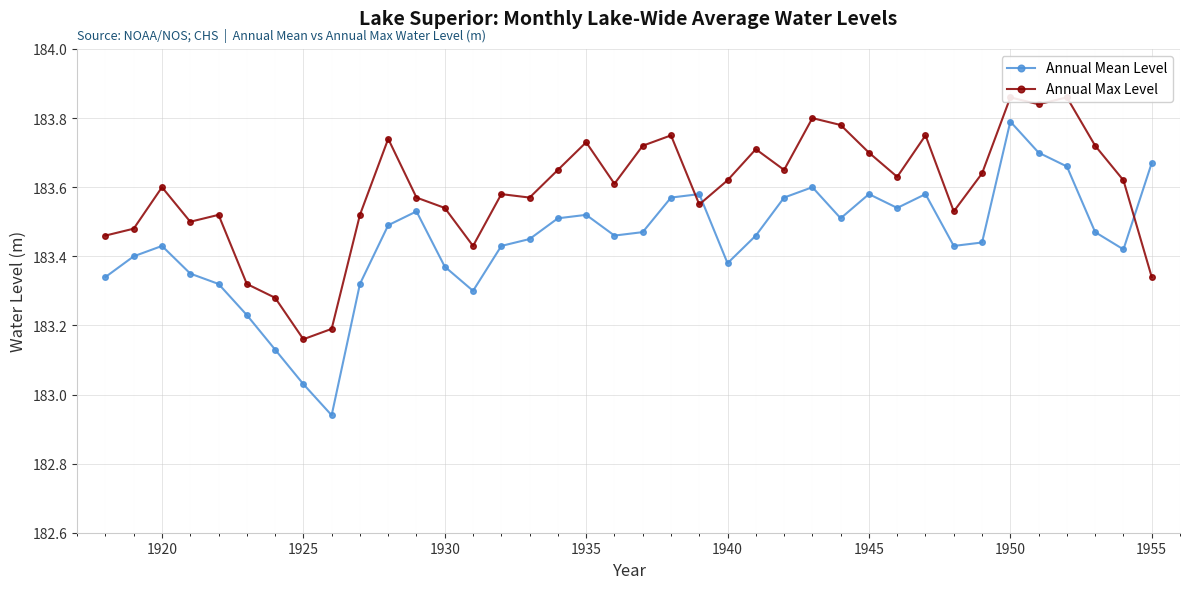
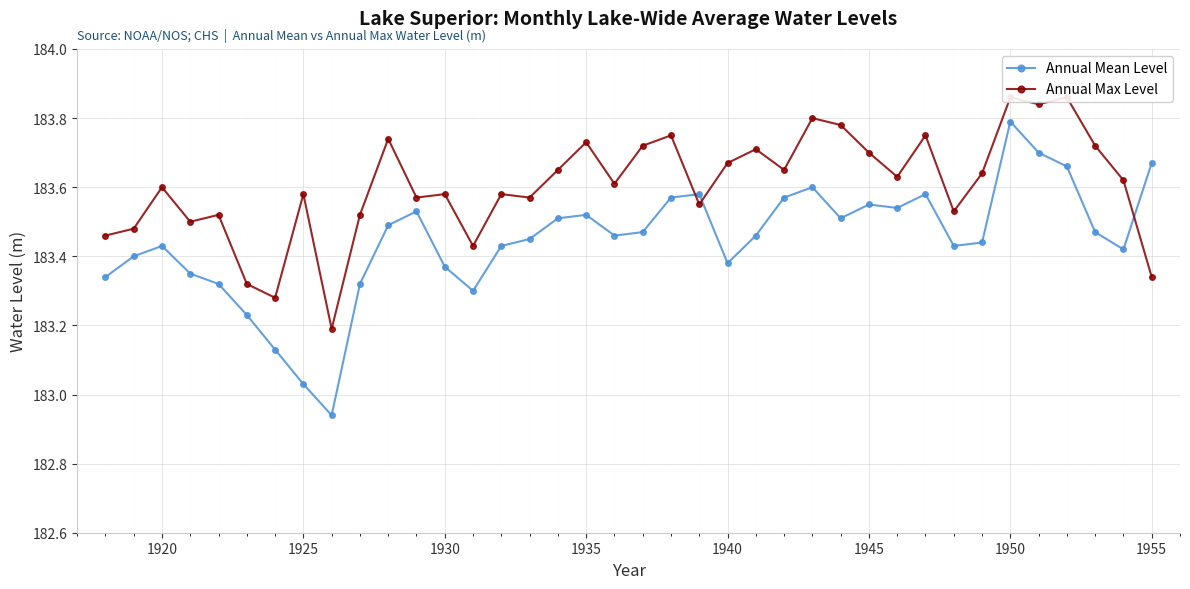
Annual Max Level, 1925: 183.16 -> 183.58
Annual Max Level, 1930: 183.54 -> 183.58
Annual Max Level, 1940: 183.62 -> 183.67
Annual Mean Level, 1945: 183.58 -> 183.55
